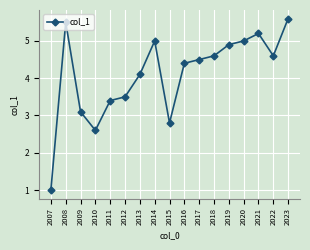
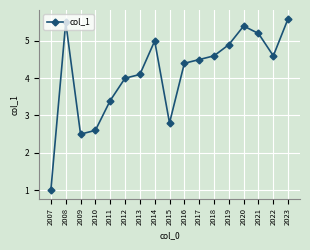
2009: 3.1 -> 2.5
2012: 3.5 -> 4.0
2020: 5.0 -> 5.4
